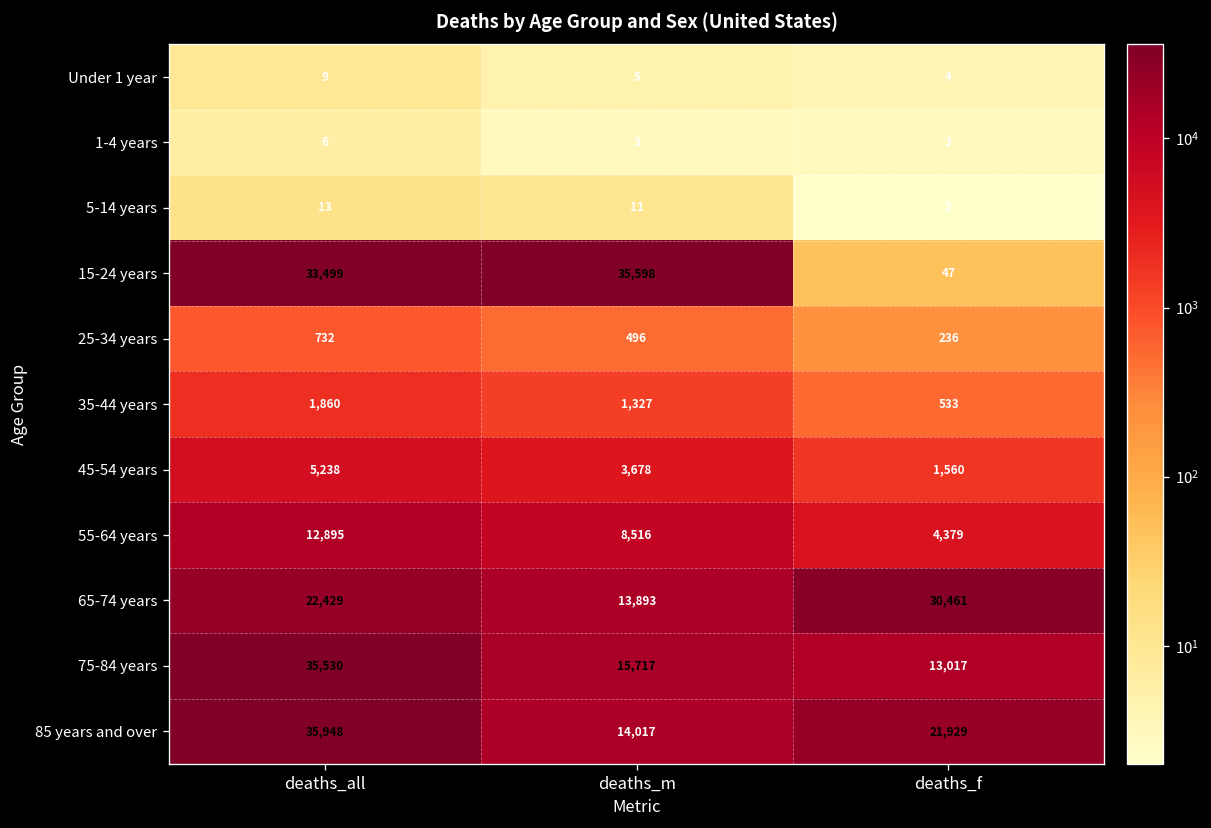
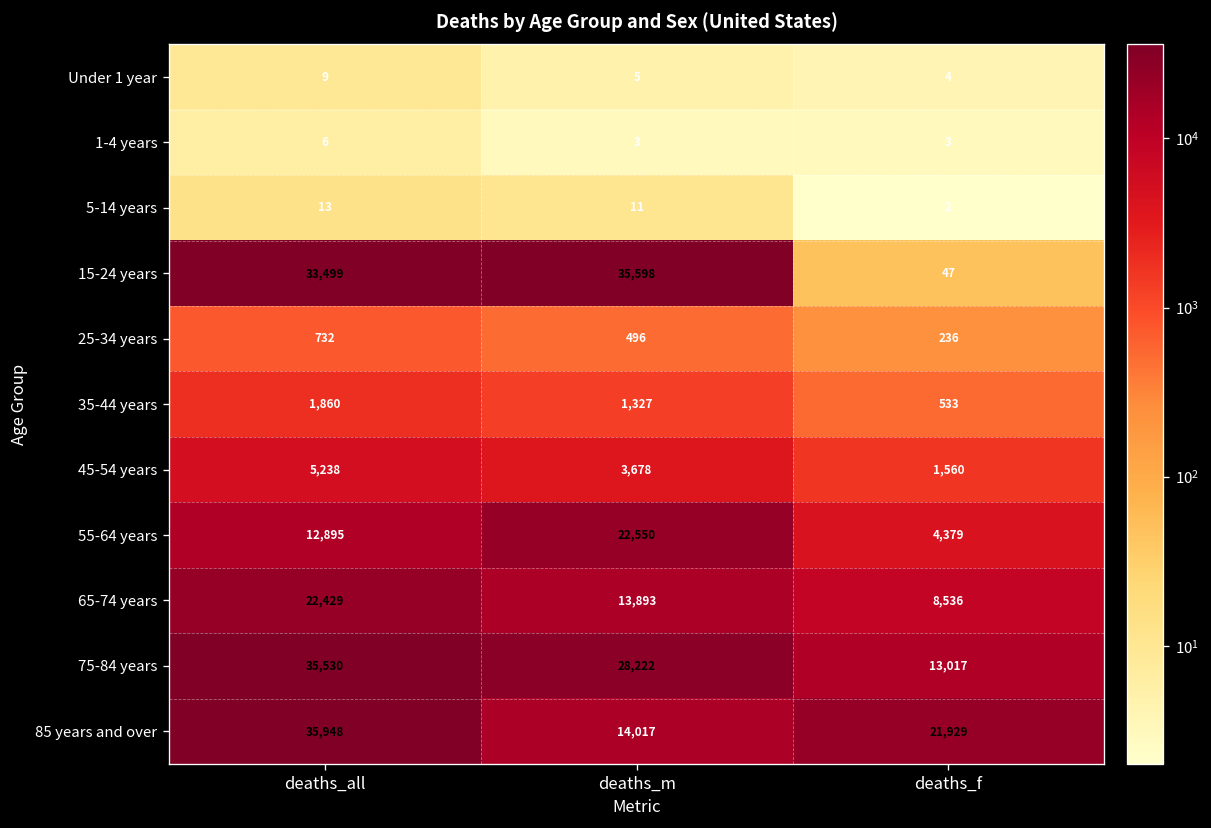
55-64 years, deaths_m: 8,516 -> 22,550
65-74 years, deaths_f: 30,461 -> 8,536
75-84 years, deaths_m: 15,717 -> 28,222
